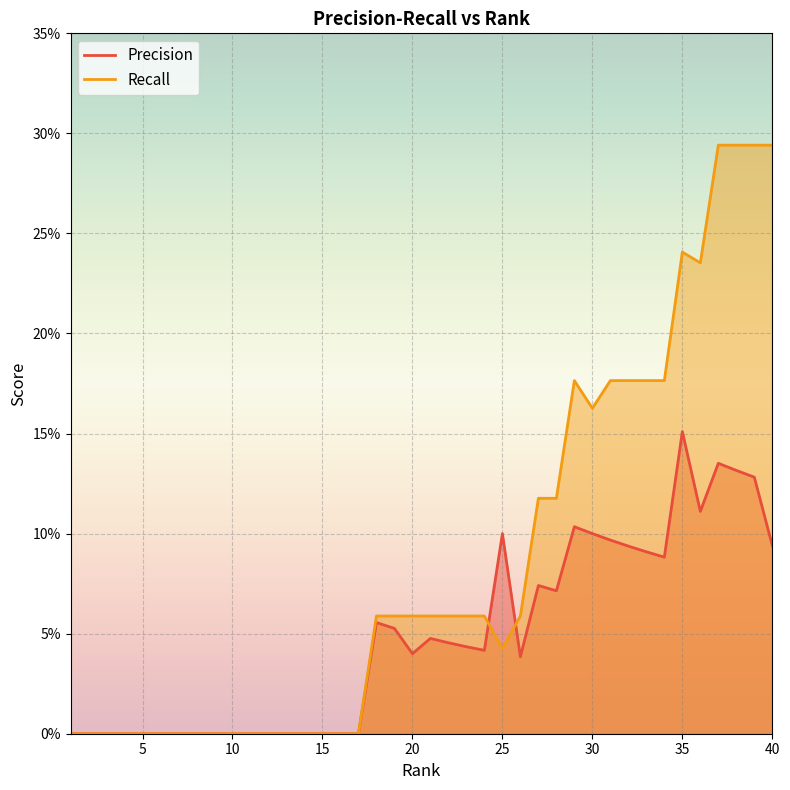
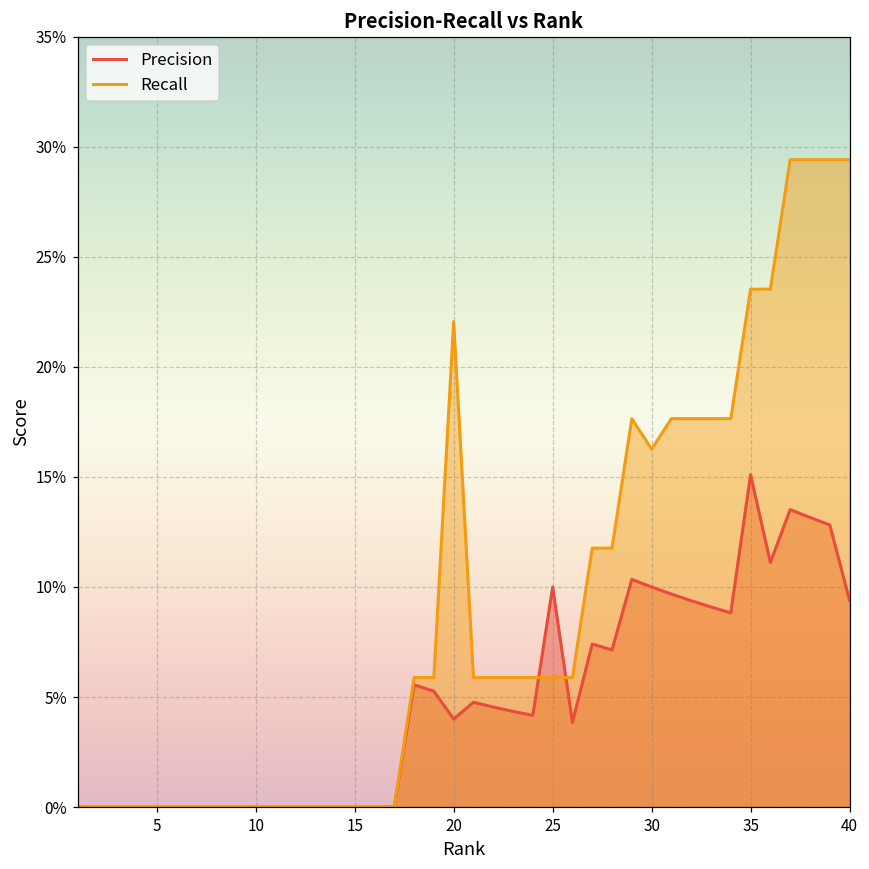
Recall, 20: 5.9% -> 22.1%
Recall, 25: 4.3% -> 5.9%
Recall, 35: 24.1% -> 23.5%
